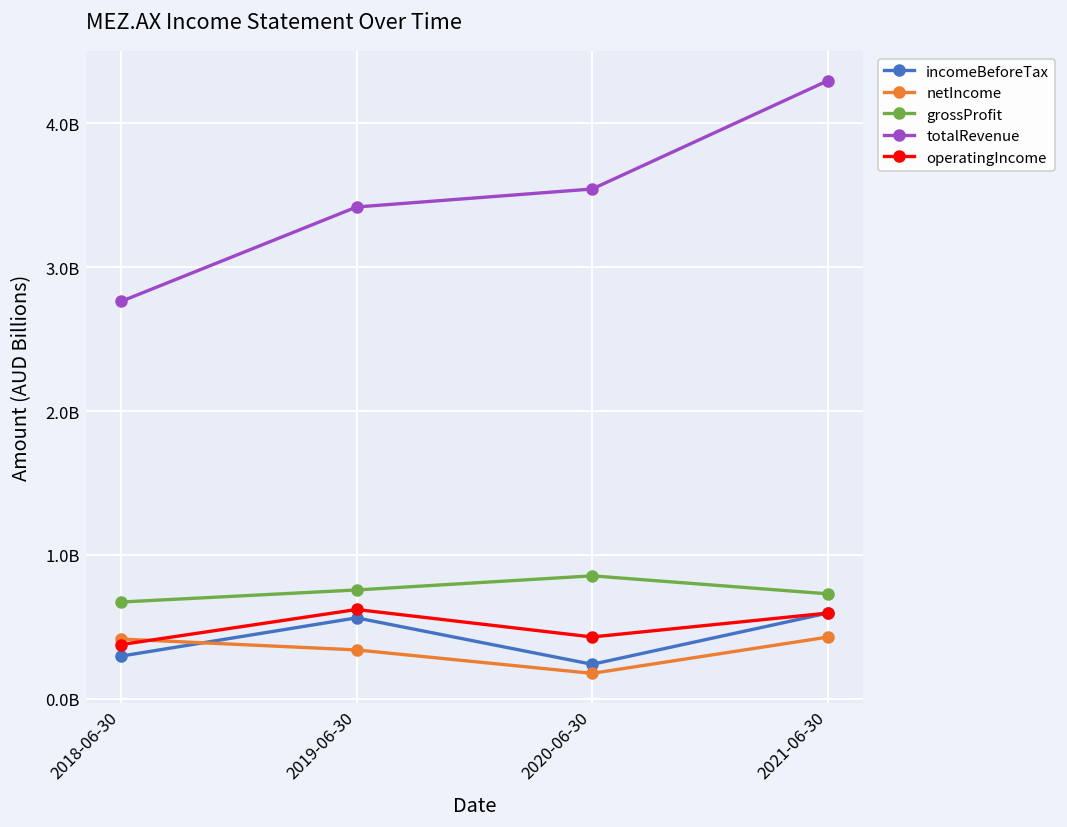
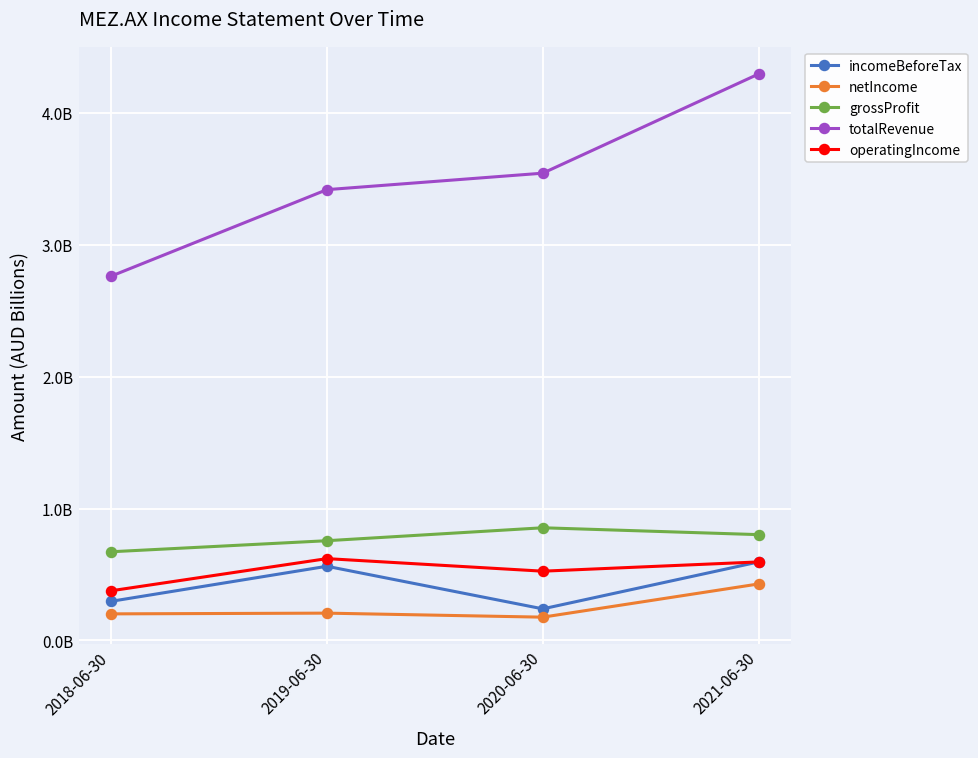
netIncome, 2018-06-30: 410000000 -> 200000000
netIncome, 2019-06-30: 340000000 -> 210000000
operatingIncome, 2020-06-30: 430000000 -> 520000000
grossProfit, 2021-06-30: 730000000 -> 800000000
